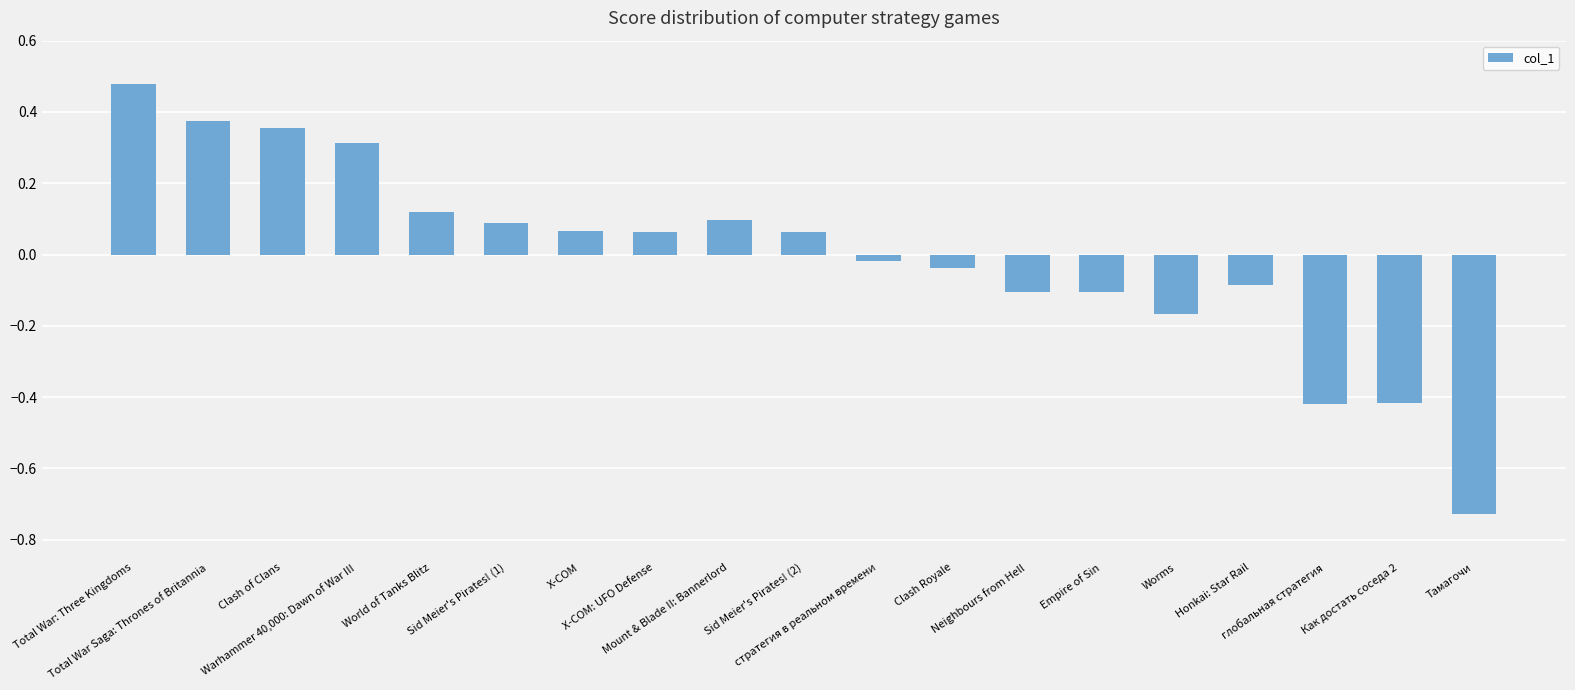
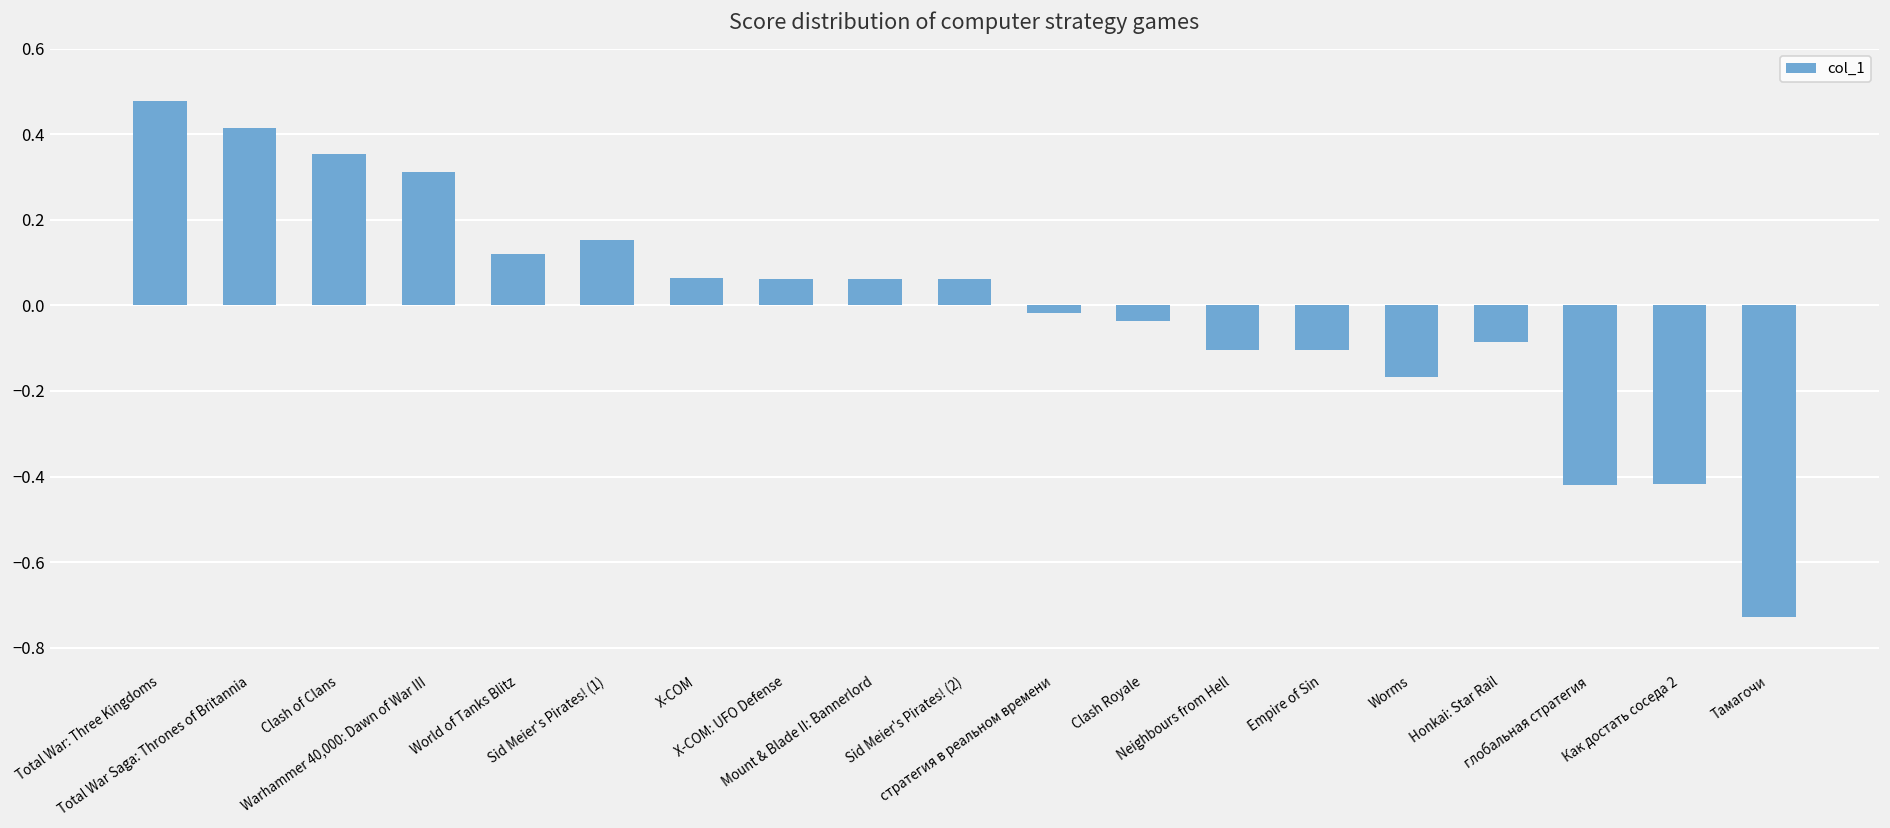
Total War Saga: Thrones of Britannia: 0.38 -> 0.41
Sid Meier's Pirates! (1): 0.09 -> 0.15
Mount & Blade II: Bannerlord: 0.10 -> 0.06
